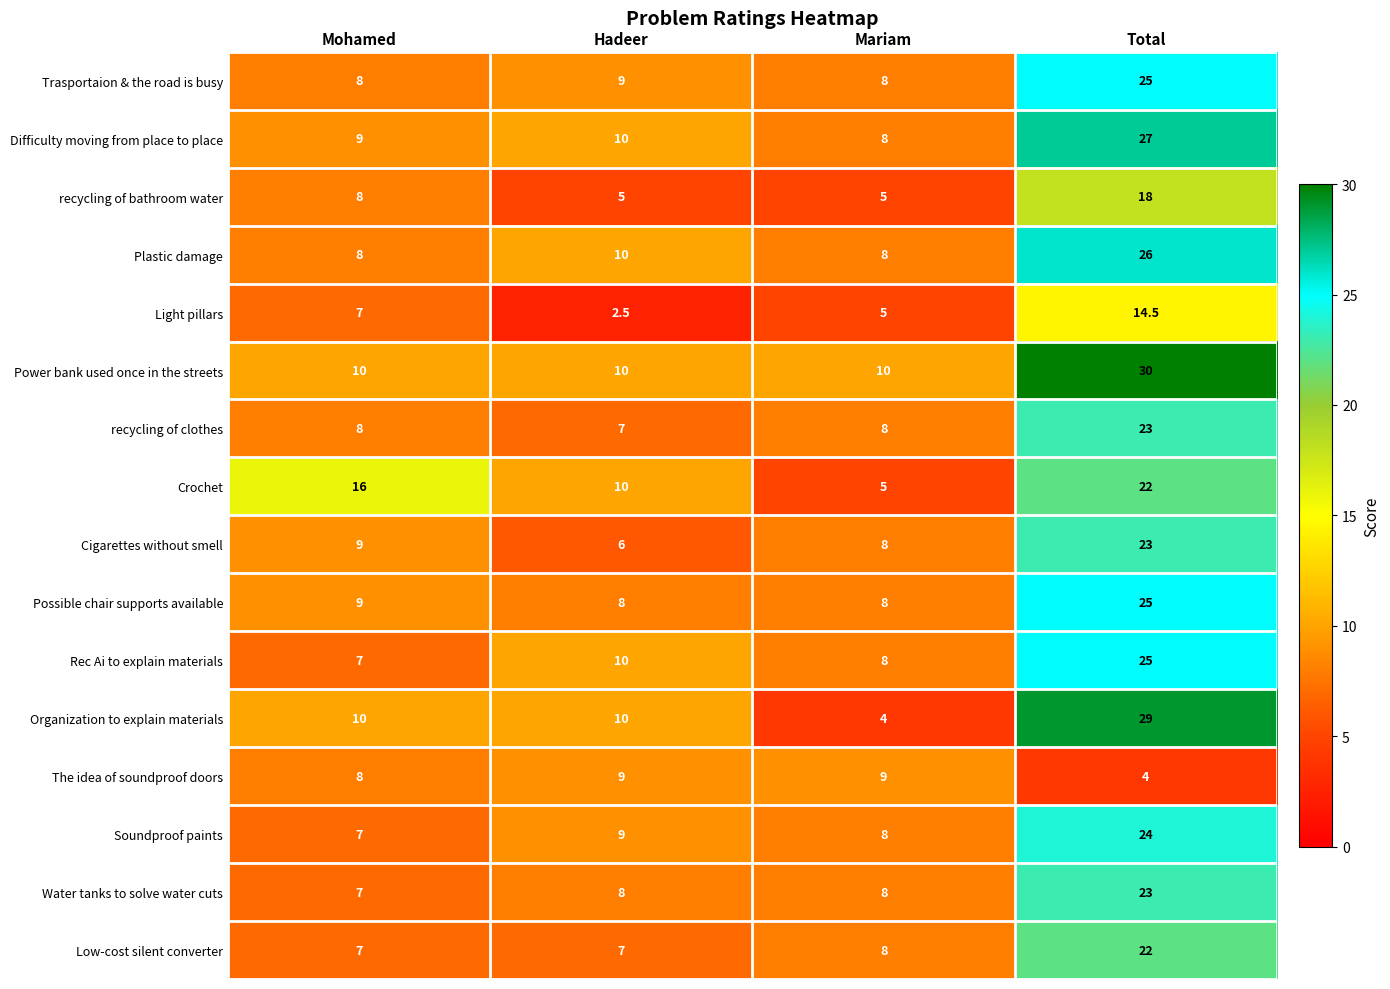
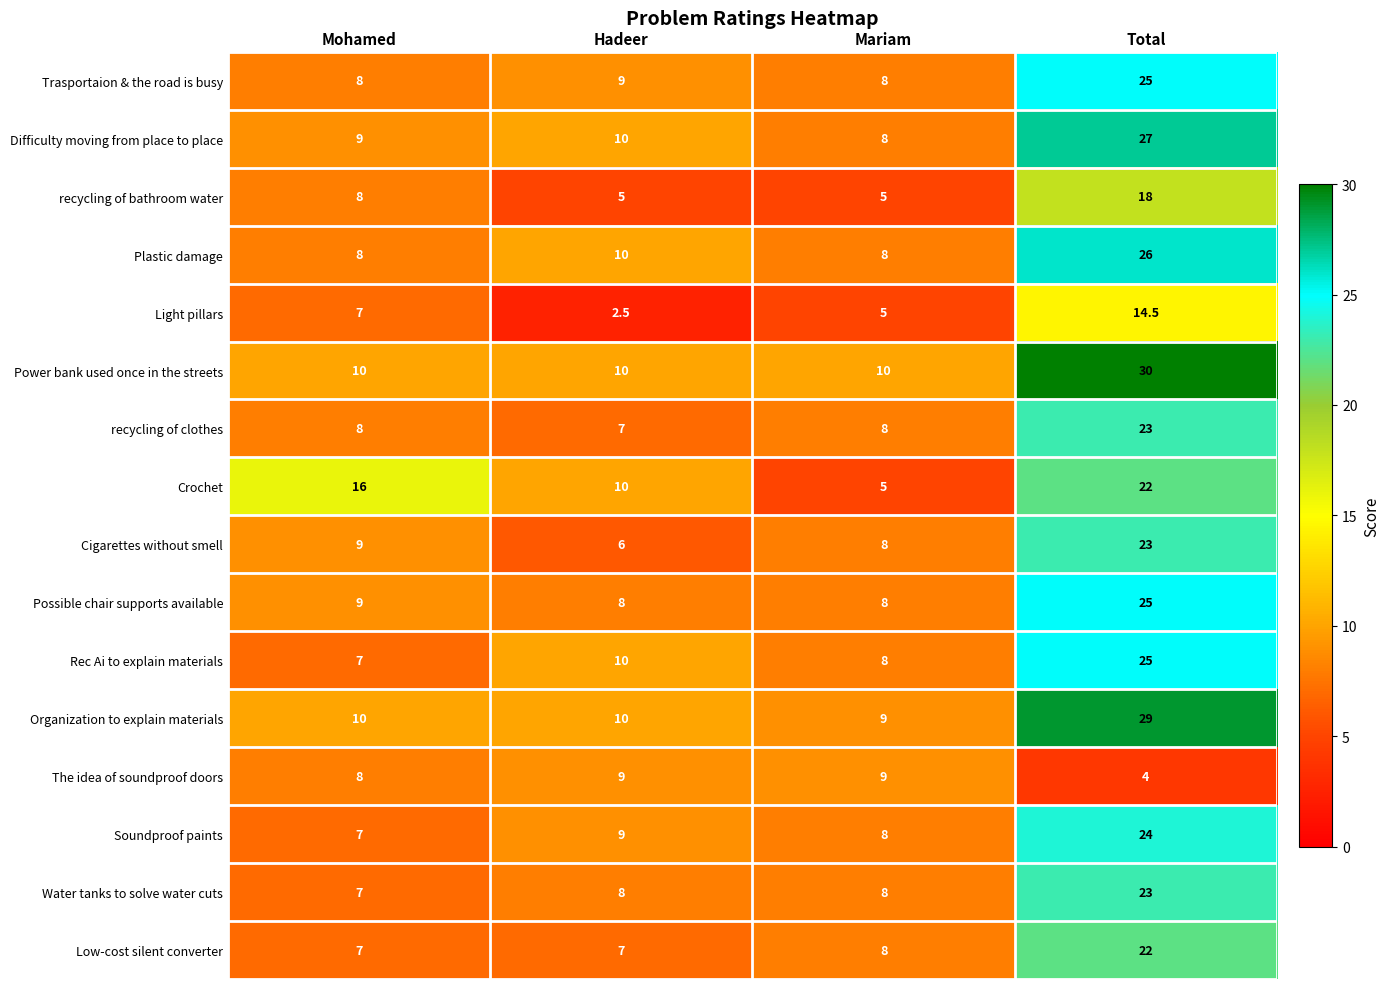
Organization to explain materials, Mariam: 4 -> 9
